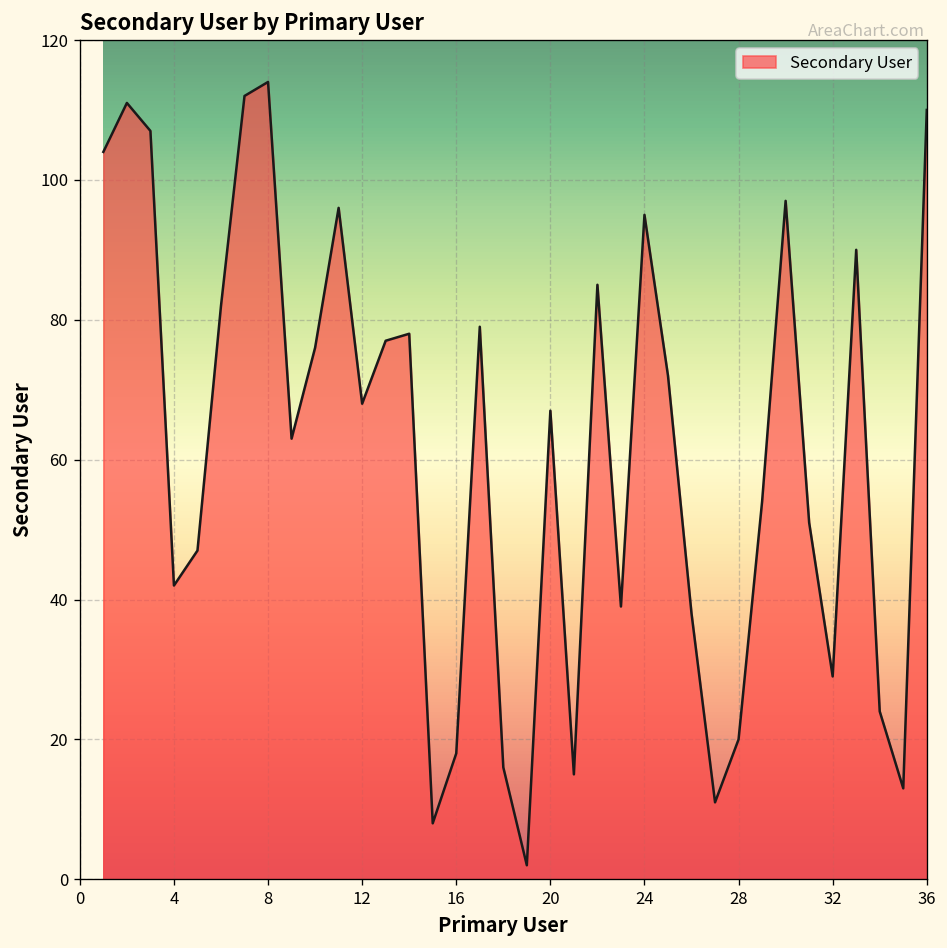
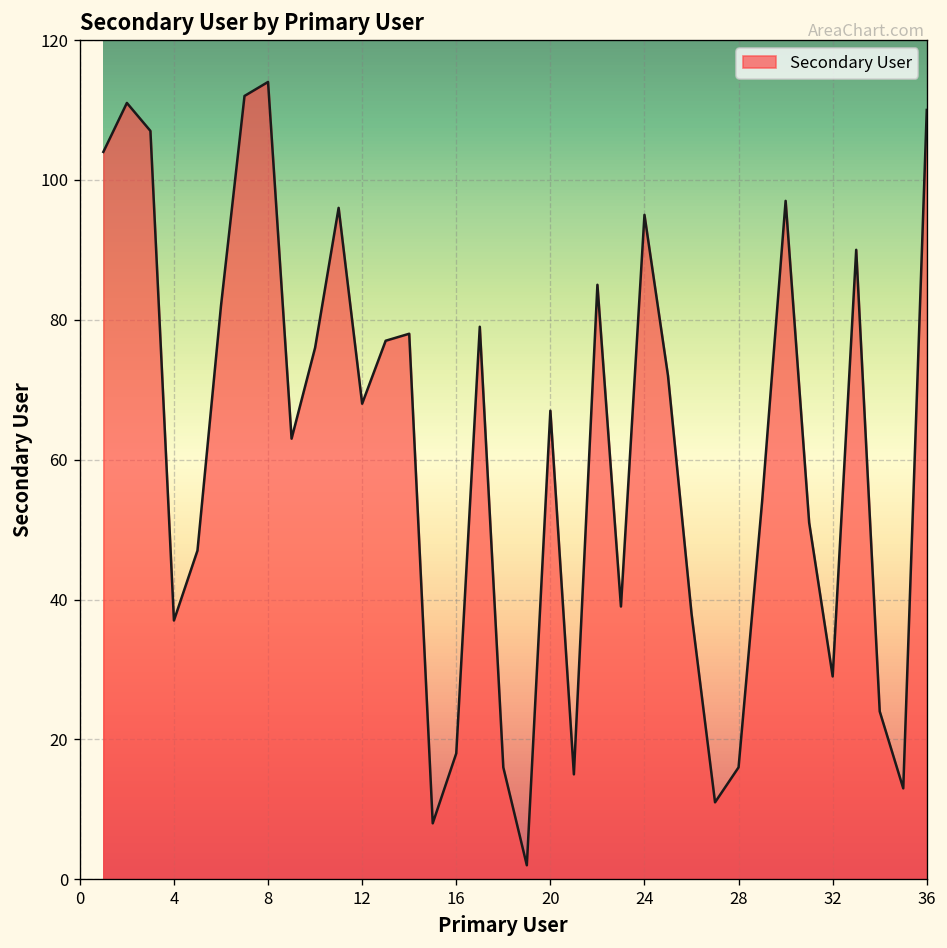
4: 42 -> 37
28: 20 -> 16
